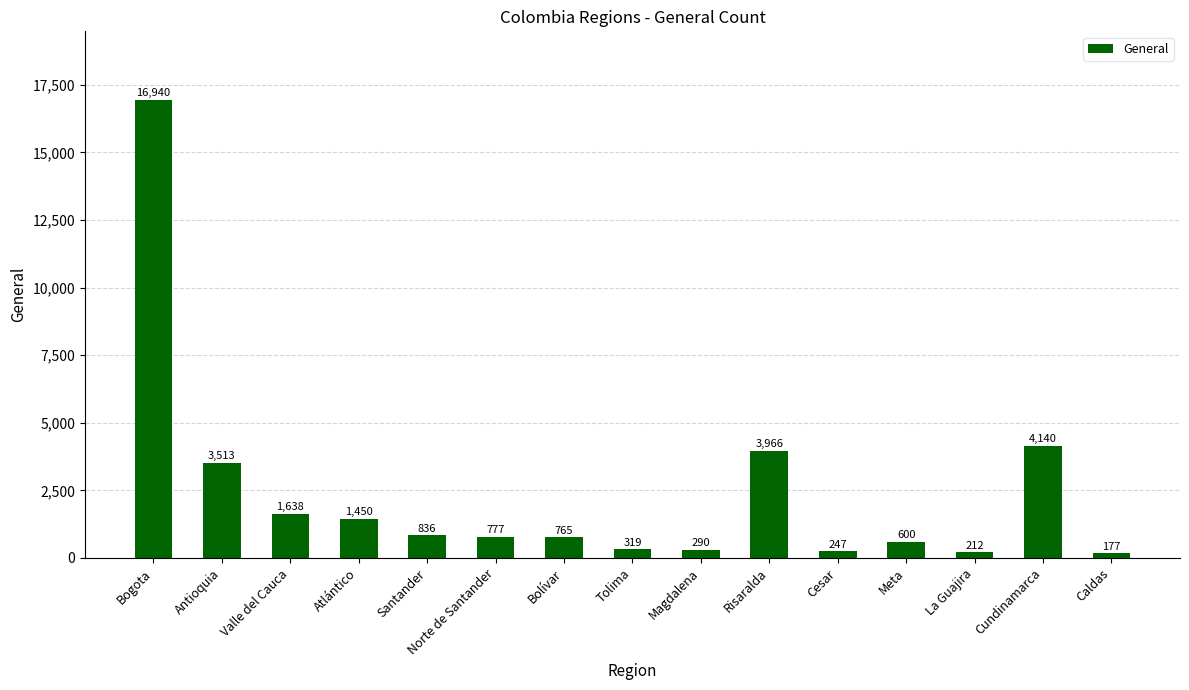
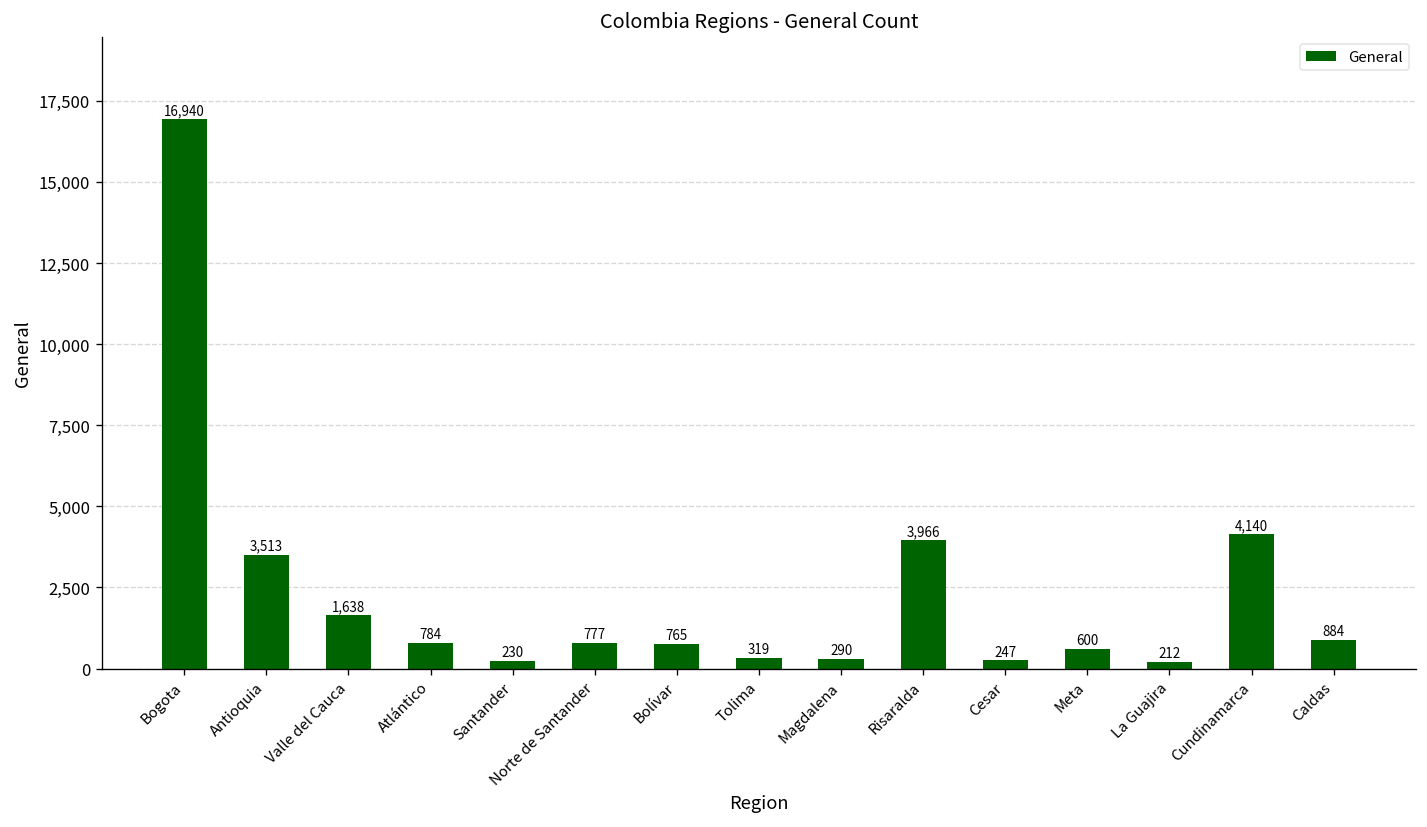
Atlántico: 1,450 -> 784
Santander: 836 -> 230
Caldas: 177 -> 884
